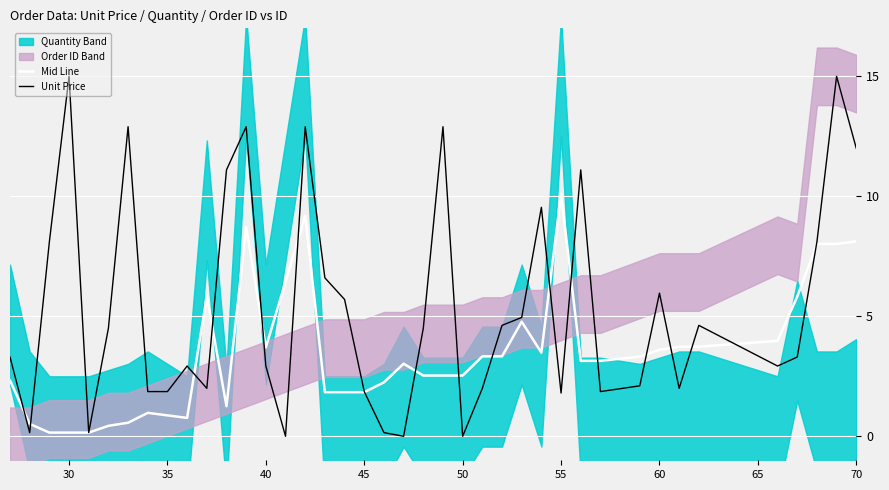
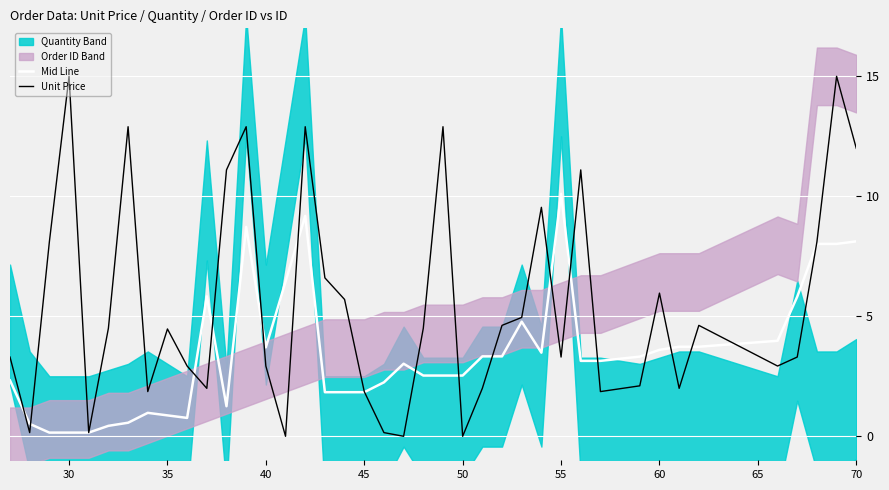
Unit Price, 35: 1.9 -> 4.5
Unit Price, 55: 1.8 -> 3.3
